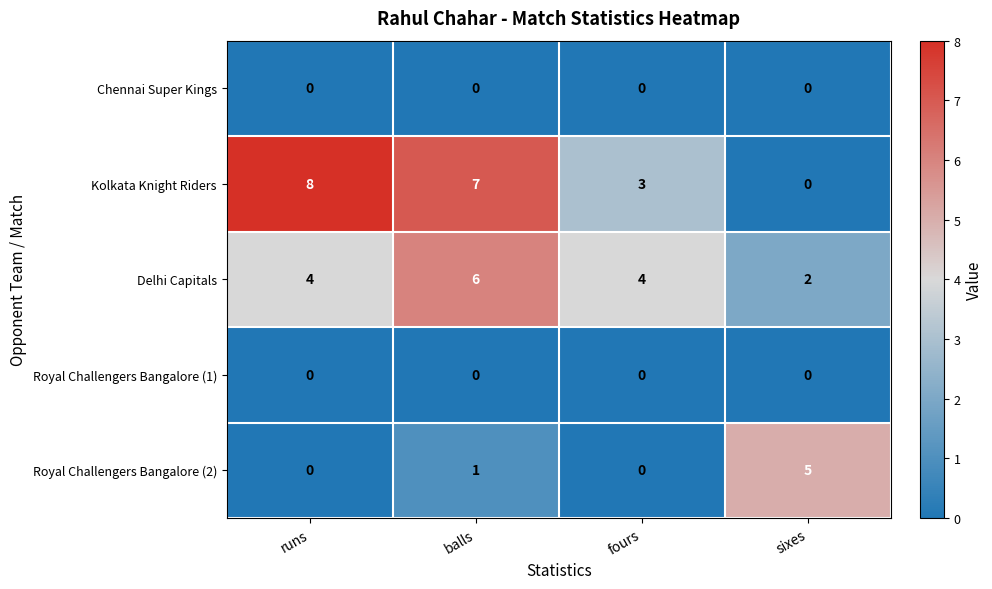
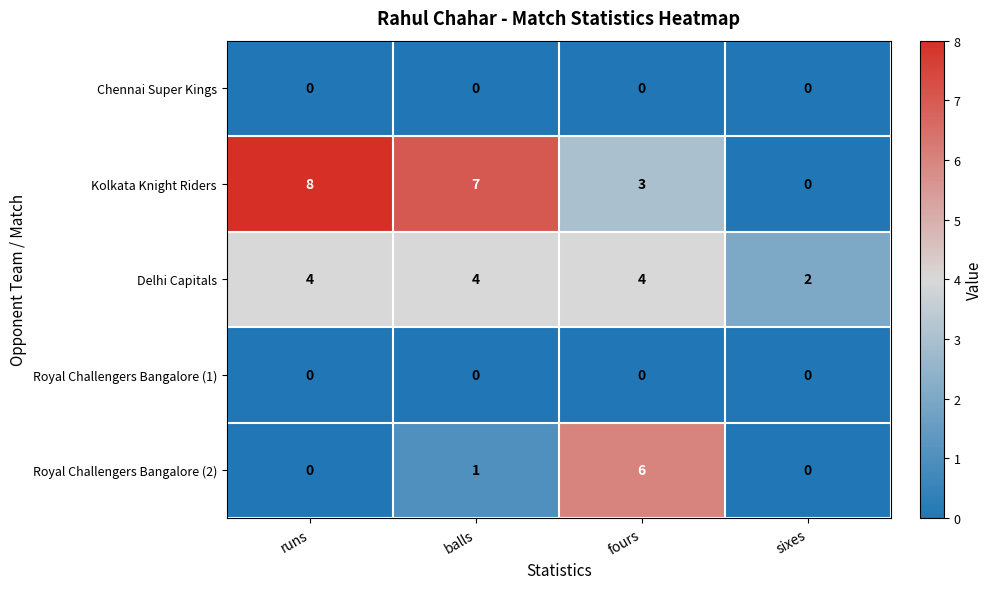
Delhi Capitals, balls: 6 -> 4
Royal Challengers Bangalore (2), fours: 0 -> 6
Royal Challengers Bangalore (2), sixes: 5 -> 0
